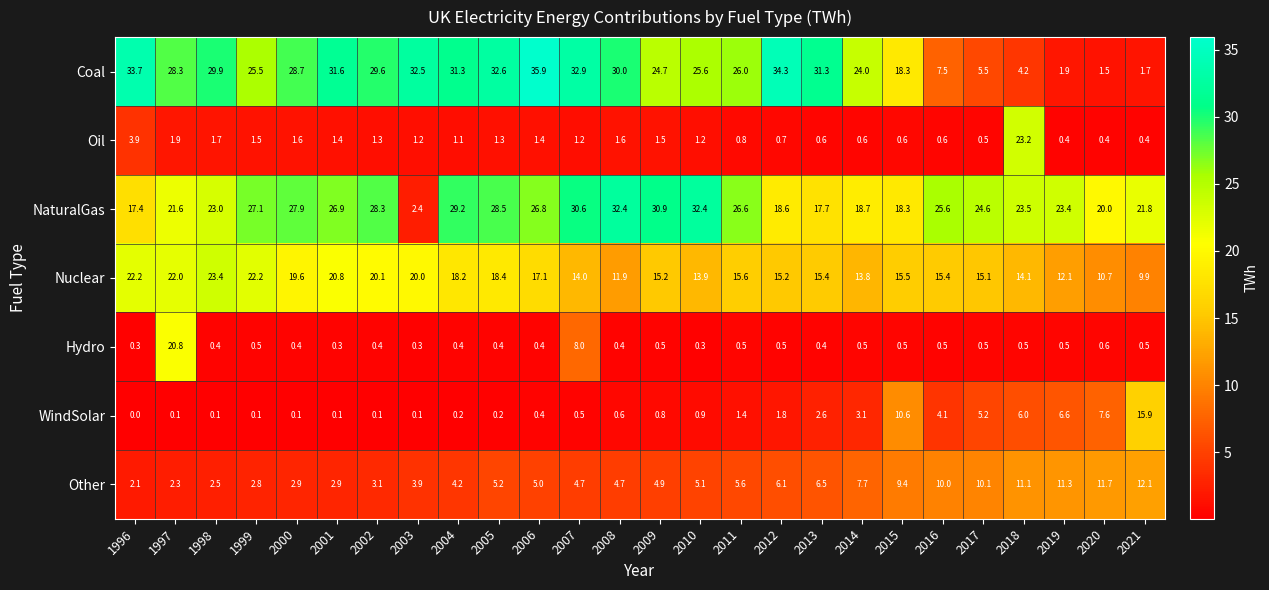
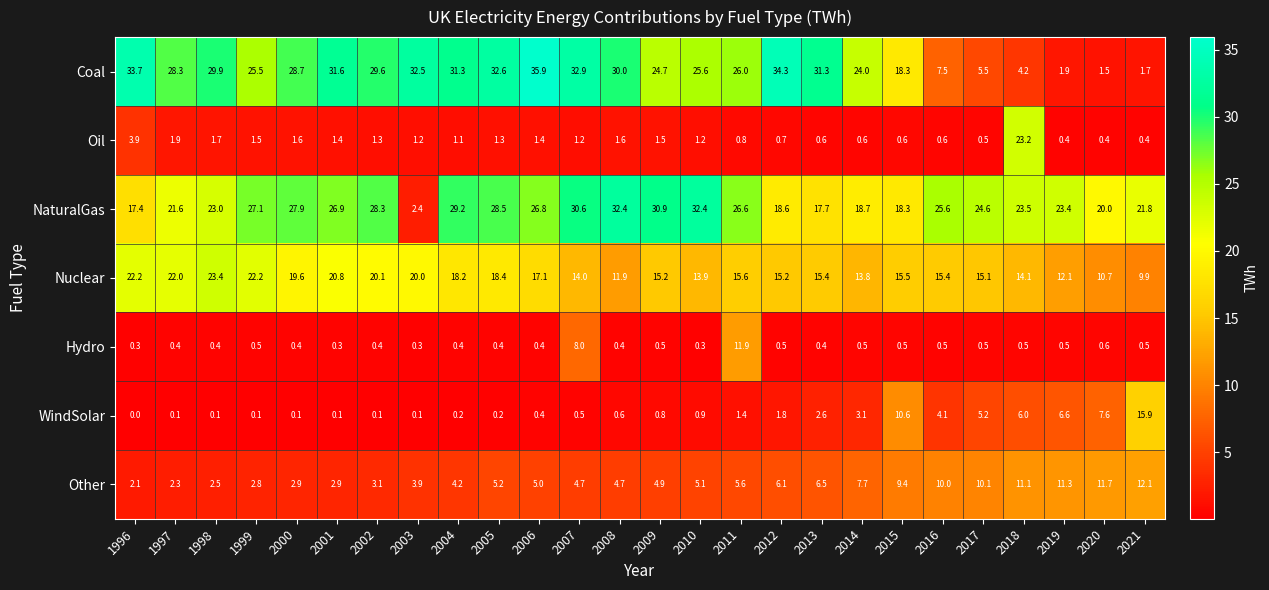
Hydro, 1997: 20.8 -> 0.4
Hydro, 2011: 0.5 -> 11.9
